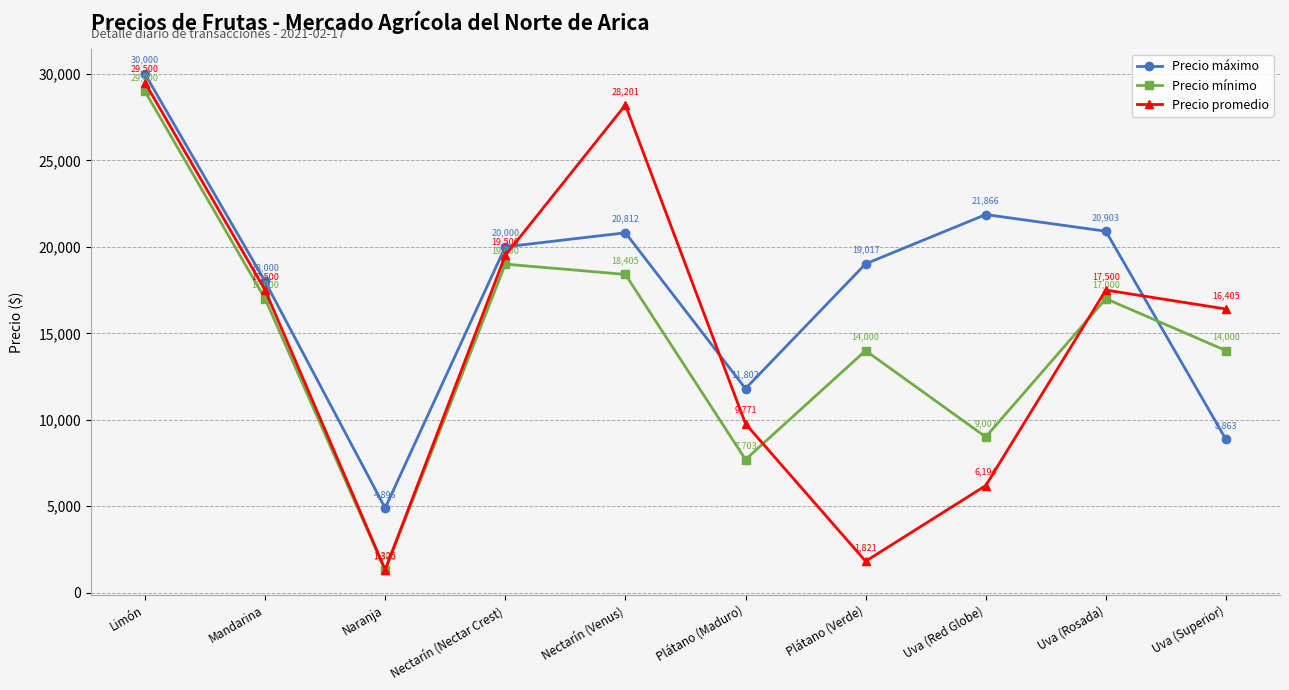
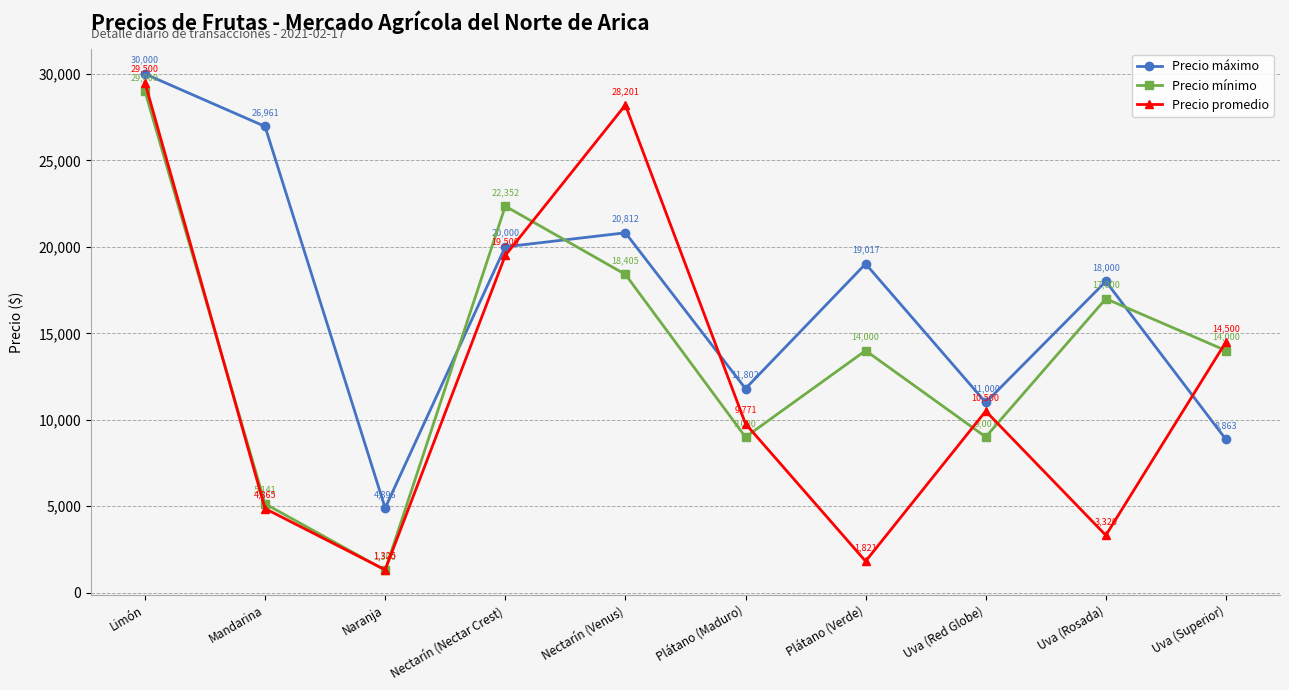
Precio máximo, Mandarina: 18,000 -> 26,961
Precio mínimo, Mandarina: 17,000 -> 5,141
Precio promedio, Mandarina: 17,500 -> 4,865
Precio mínimo, Nectarín (Nectar Crest): 19,000 -> 22,352
Precio mínimo, Plátano (Maduro): 7,703 -> 9,000
Precio máximo, Uva (Red Globe): 21,866 -> 11,000
Precio promedio, Uva (Red Globe): 6,194 -> 10,500
Precio máximo, Uva (Rosada): 20,903 -> 18,000
Precio promedio, Uva (Rosada): 17,500 -> 3,320
Precio promedio, Uva (Superior): 16,405 -> 14,500
